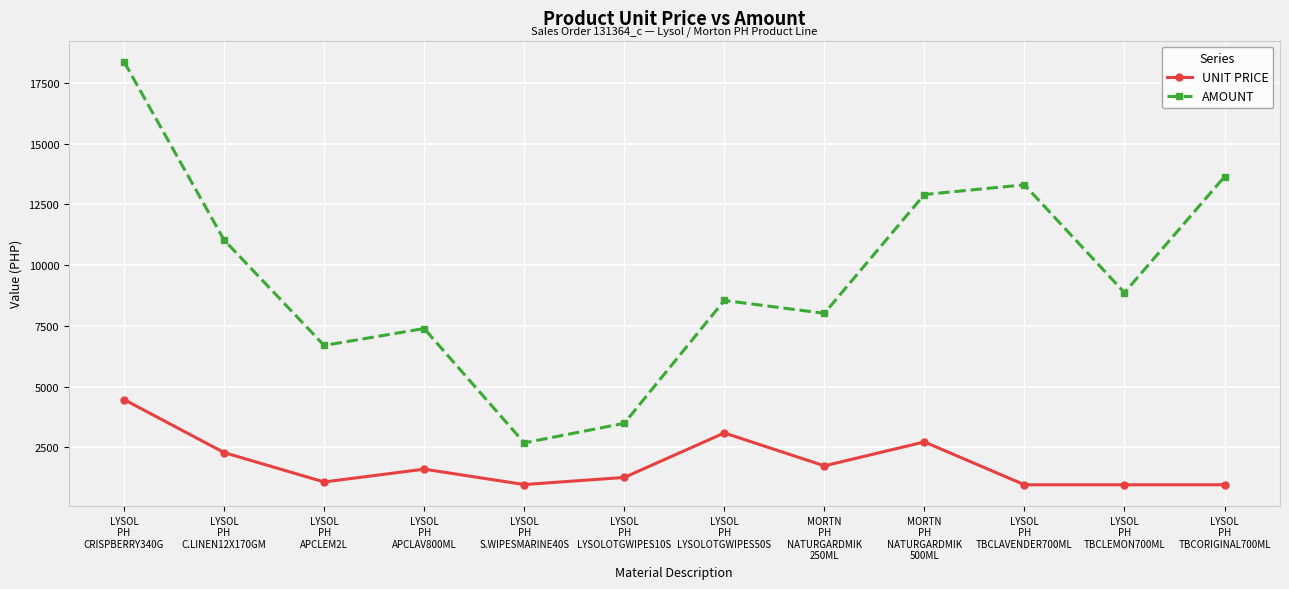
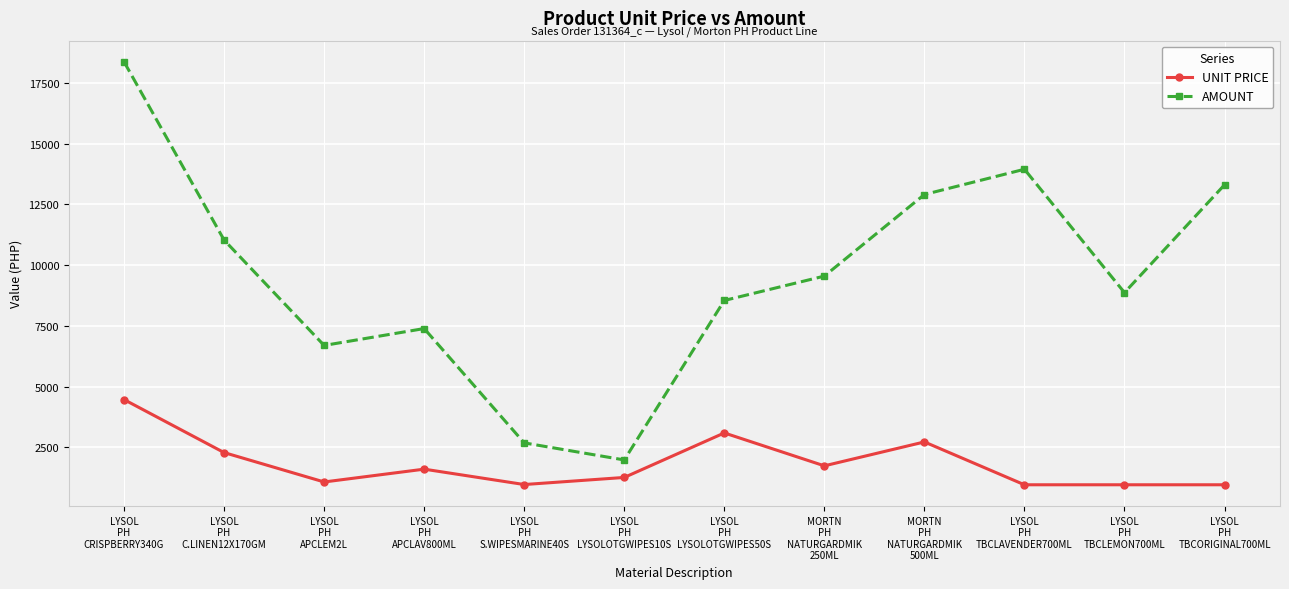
AMOUNT, LYSOL PH LYSOLOTGWIPES10S: 3500 -> 2000
AMOUNT, MORTN PH NATURGARDMIK 250ML: 8000 -> 9600
AMOUNT, LYSOL PH TBCLAVENDER700ML: 13300 -> 13900
AMOUNT, LYSOL PH TBCORIGINAL700ML: 13600 -> 13300
